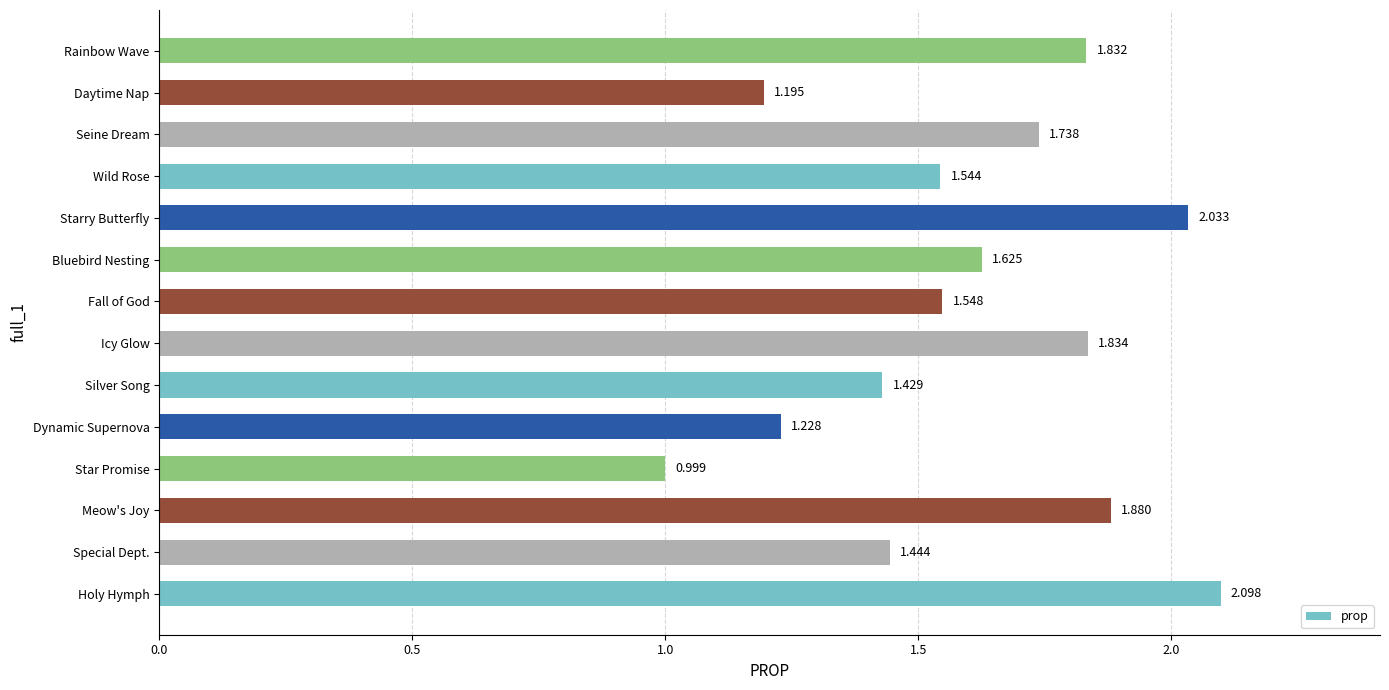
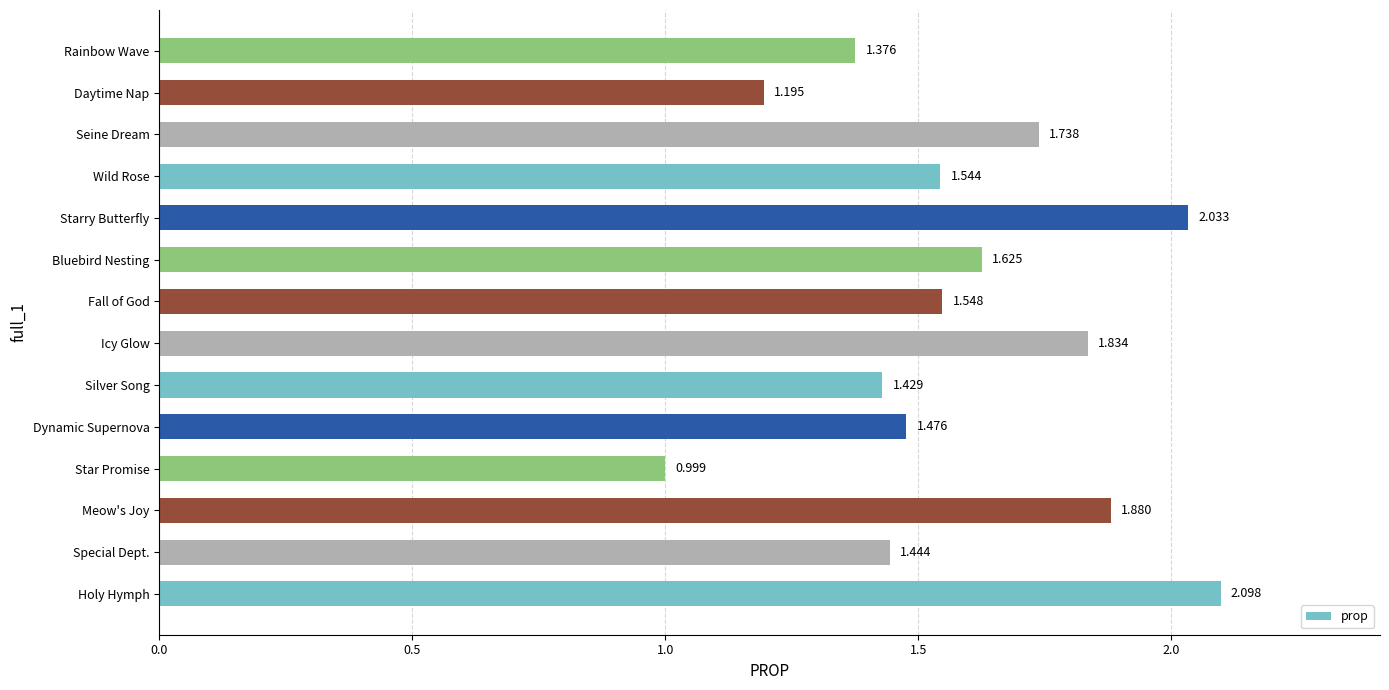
Rainbow Wave: 1.832 -> 1.376
Dynamic Supernova: 1.228 -> 1.476
